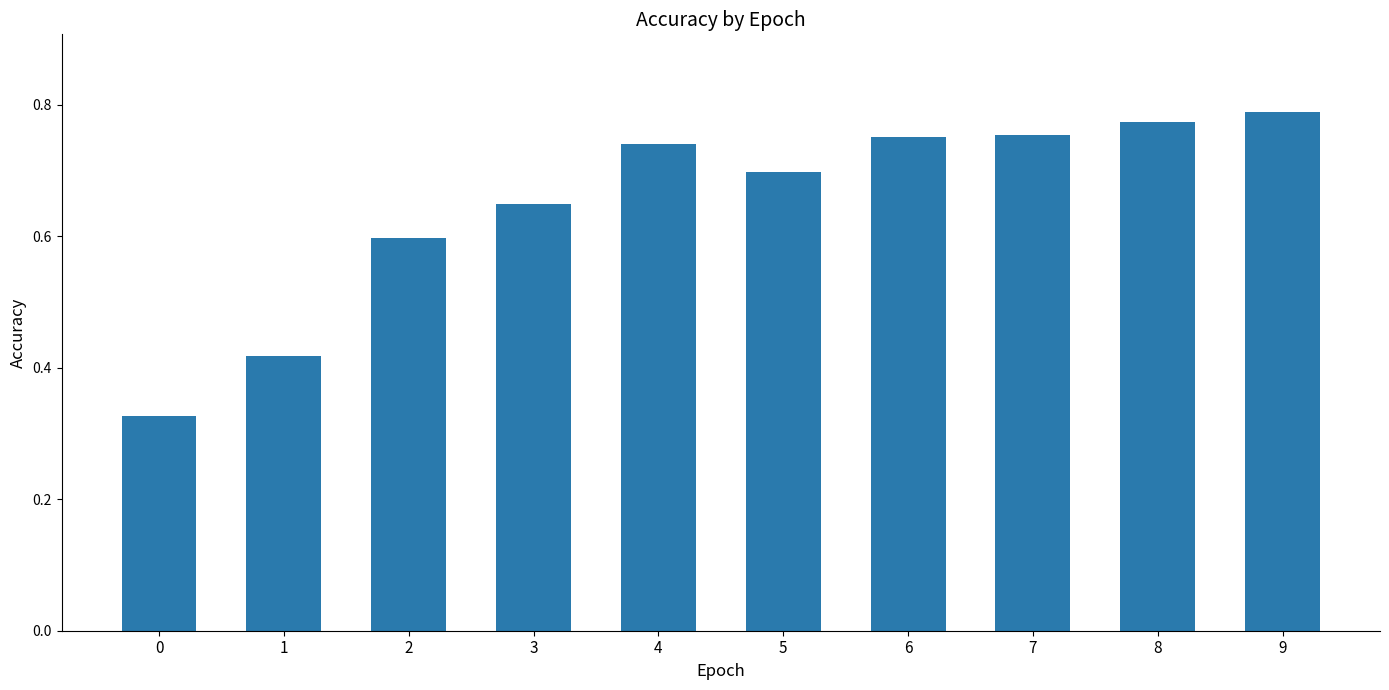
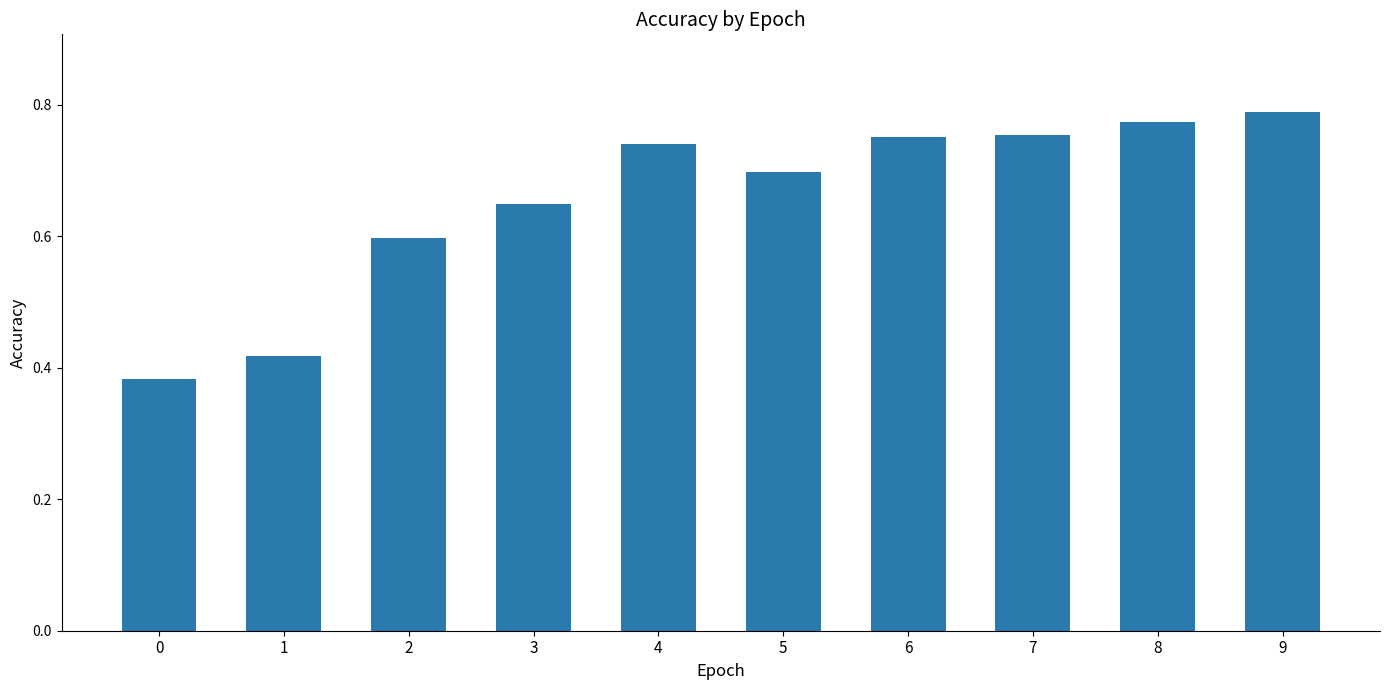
0: 0.33 -> 0.38
